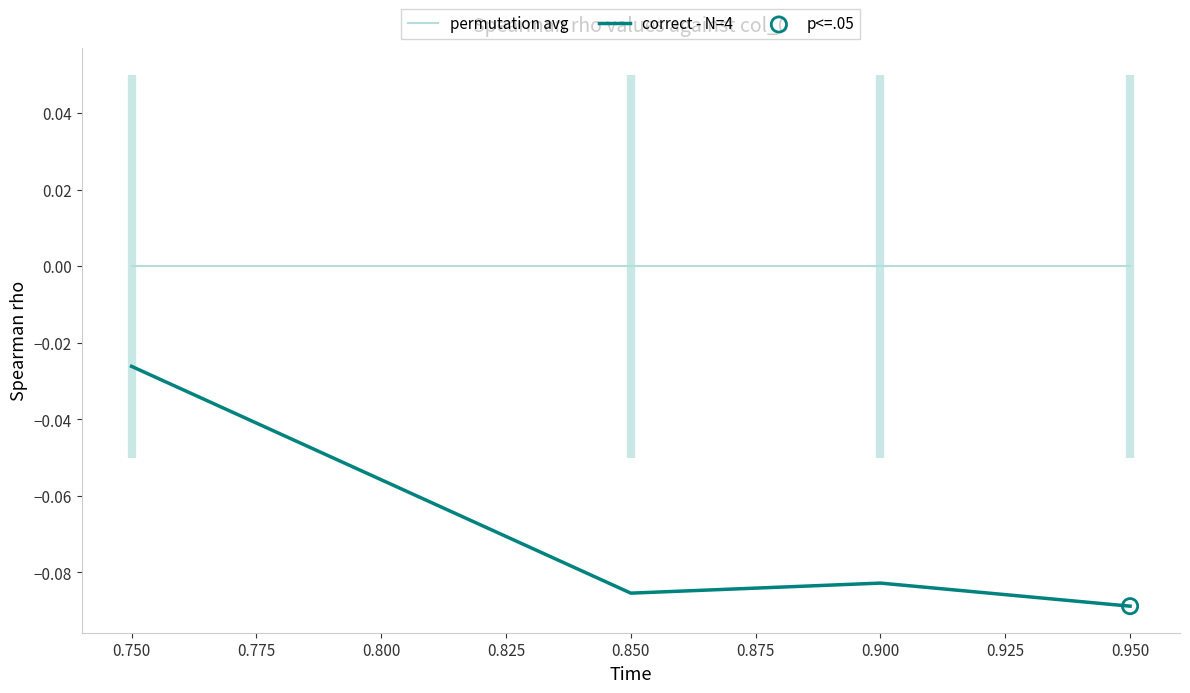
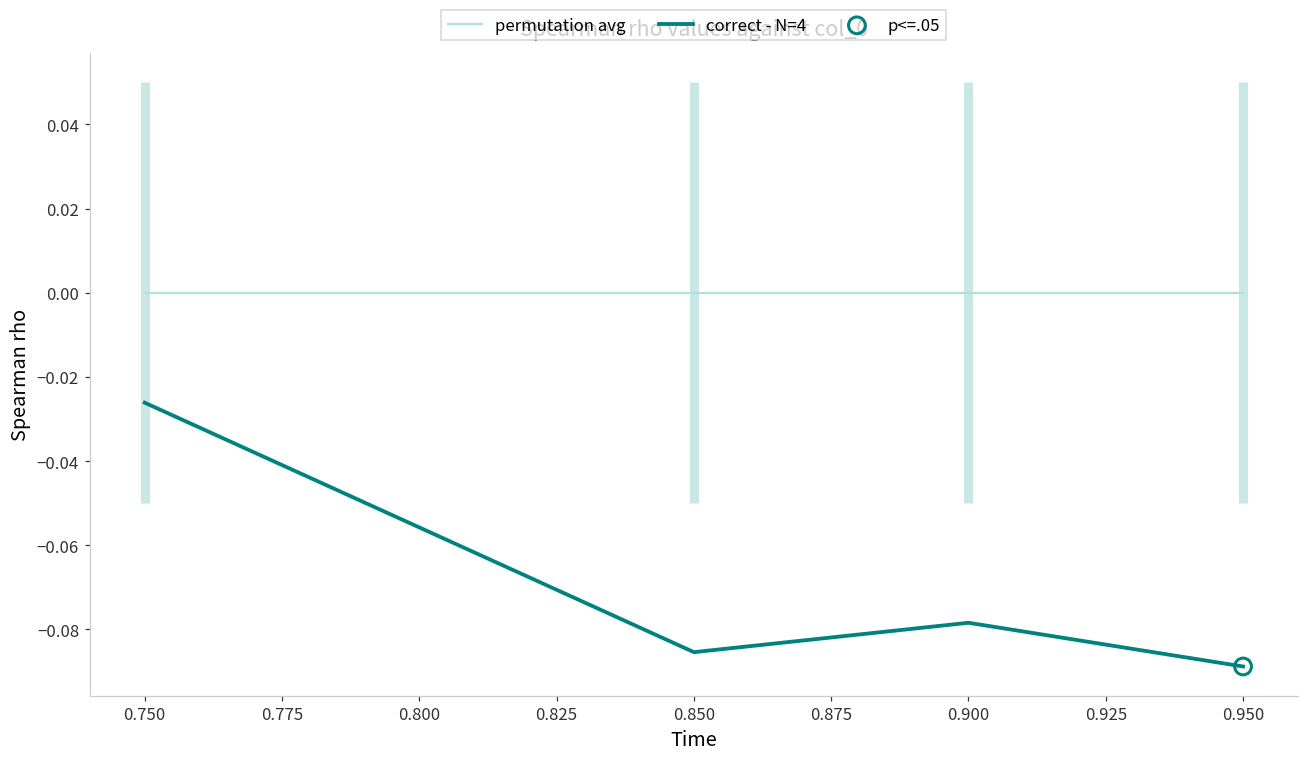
correct - N=4, 0.900: -0.083 -> -0.078
